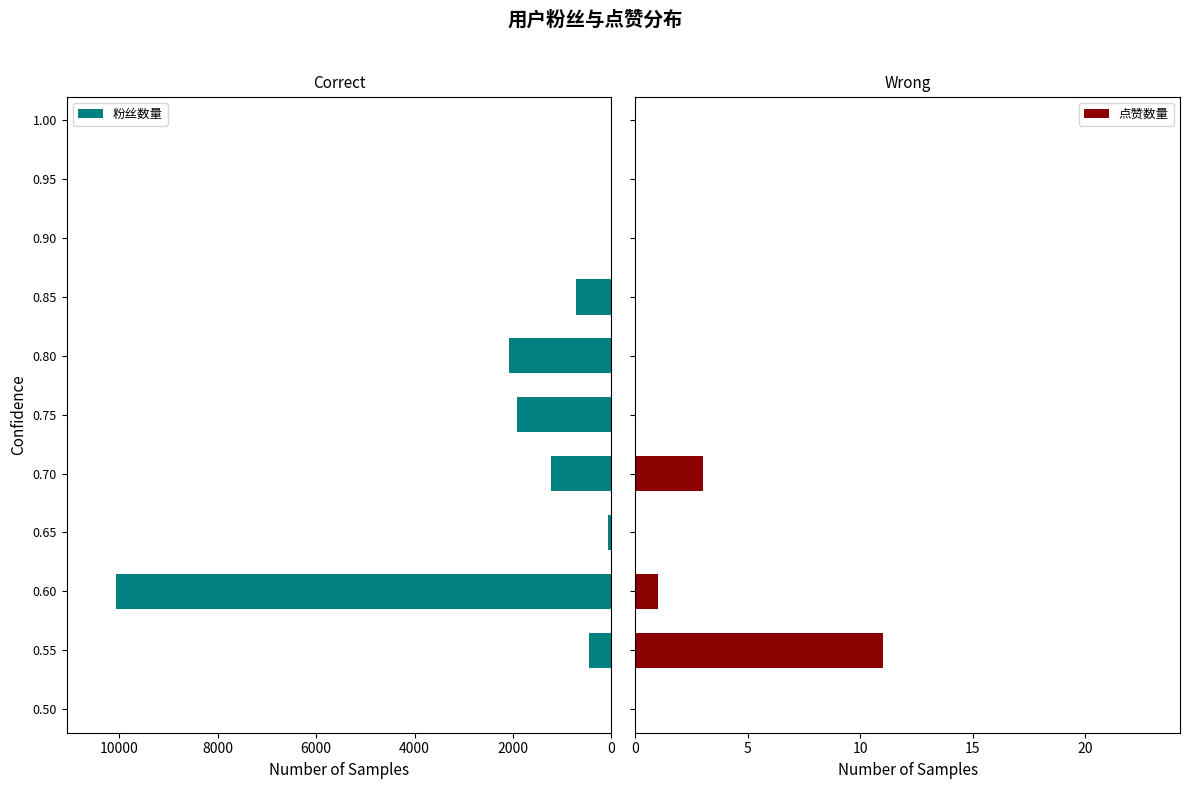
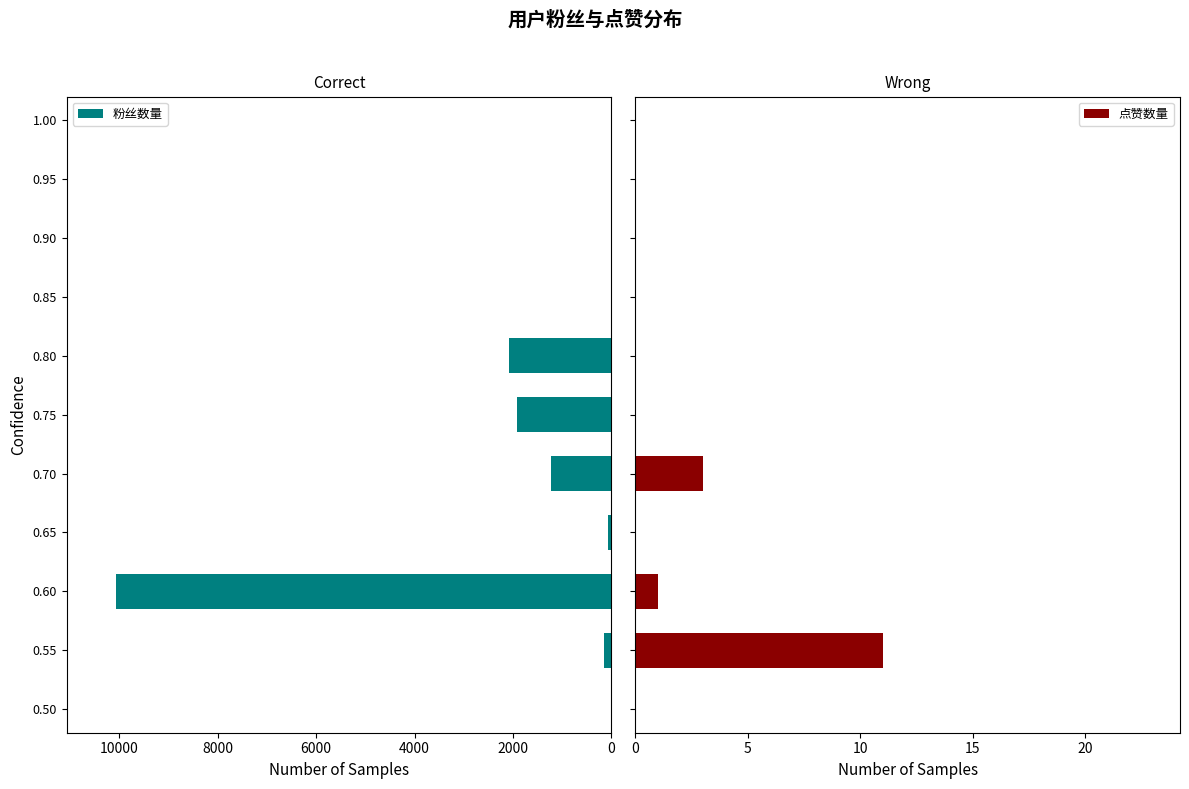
Correct, 0.85: 700 -> 0
Correct, 0.55: 500 -> 100
